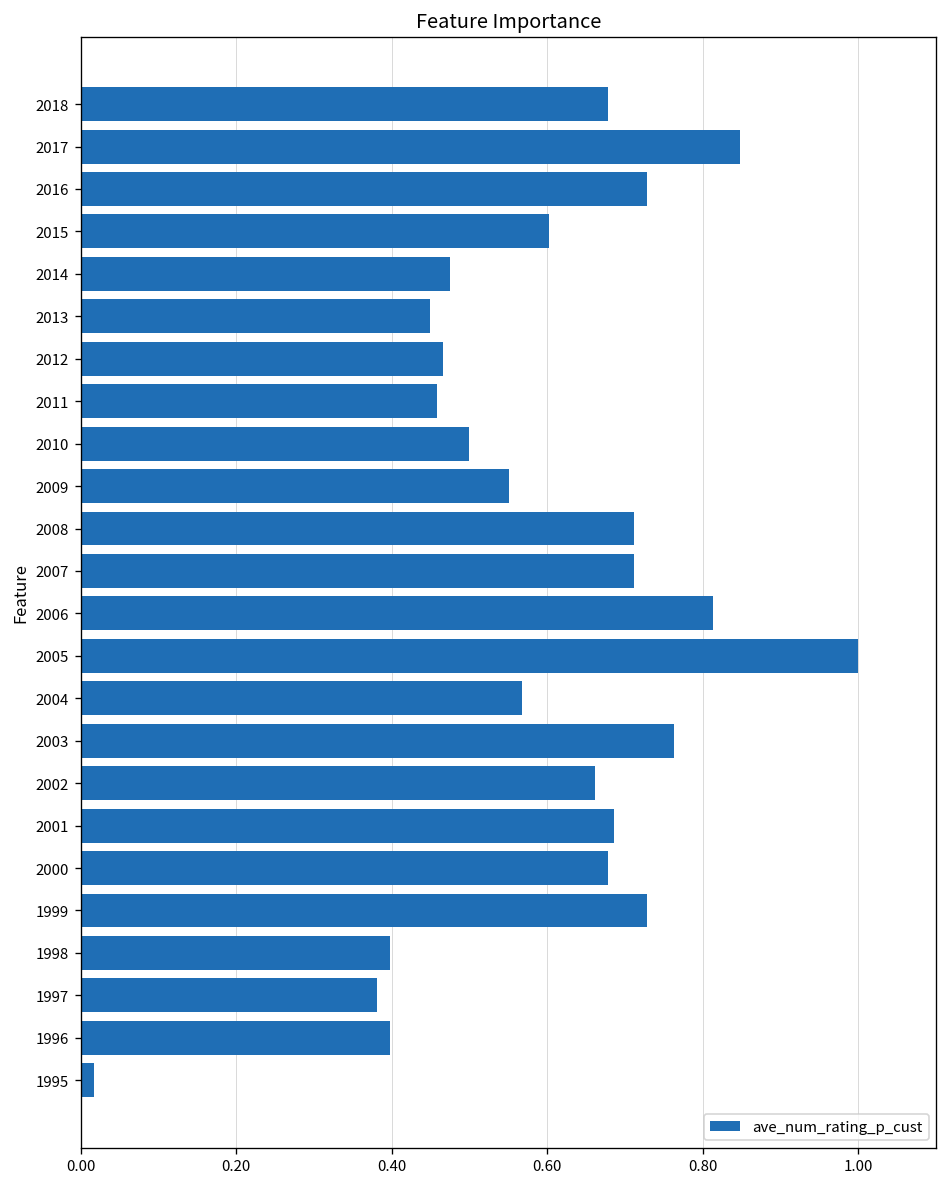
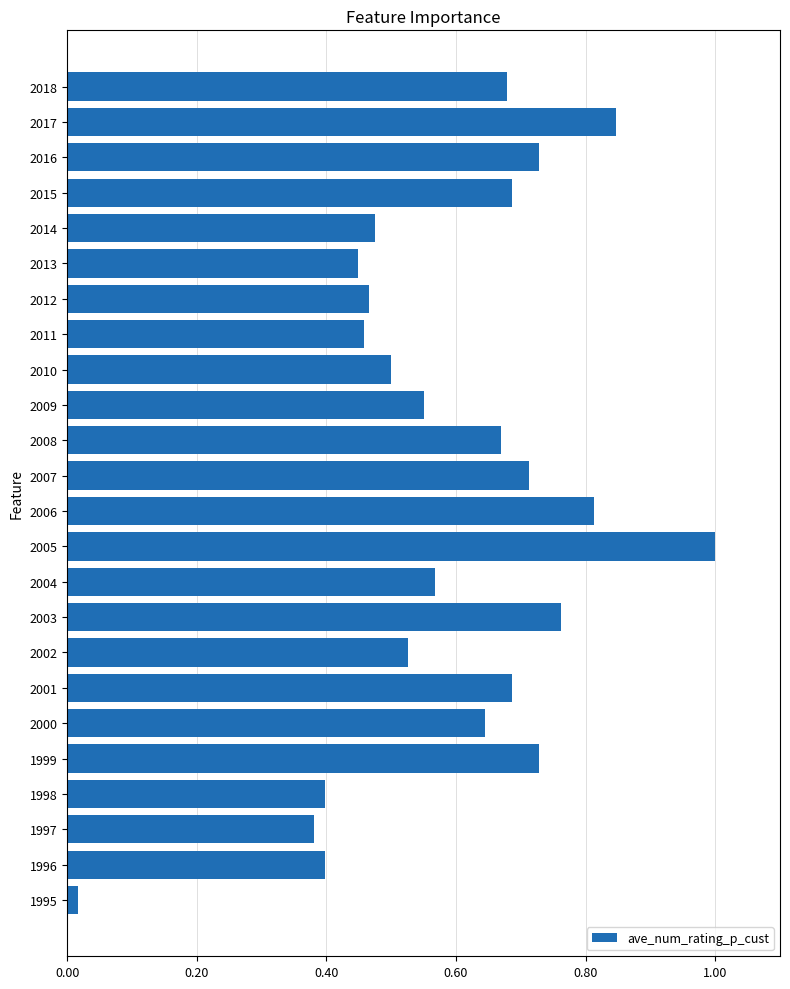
2015: 0.60 -> 0.69
2008: 0.71 -> 0.67
2002: 0.66 -> 0.53
2000: 0.68 -> 0.64
